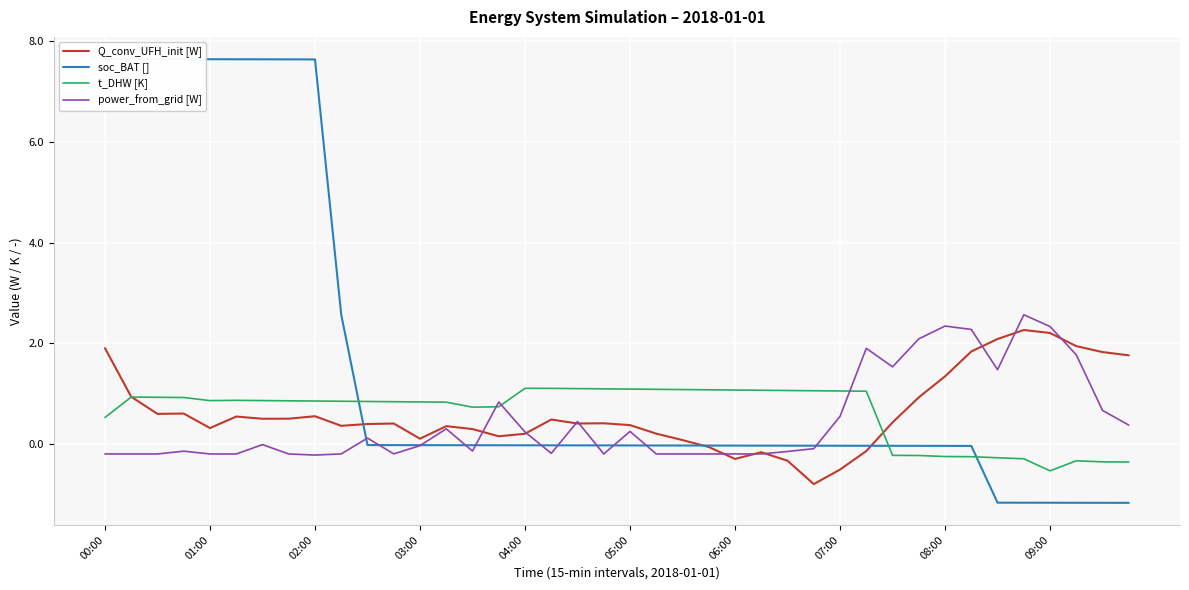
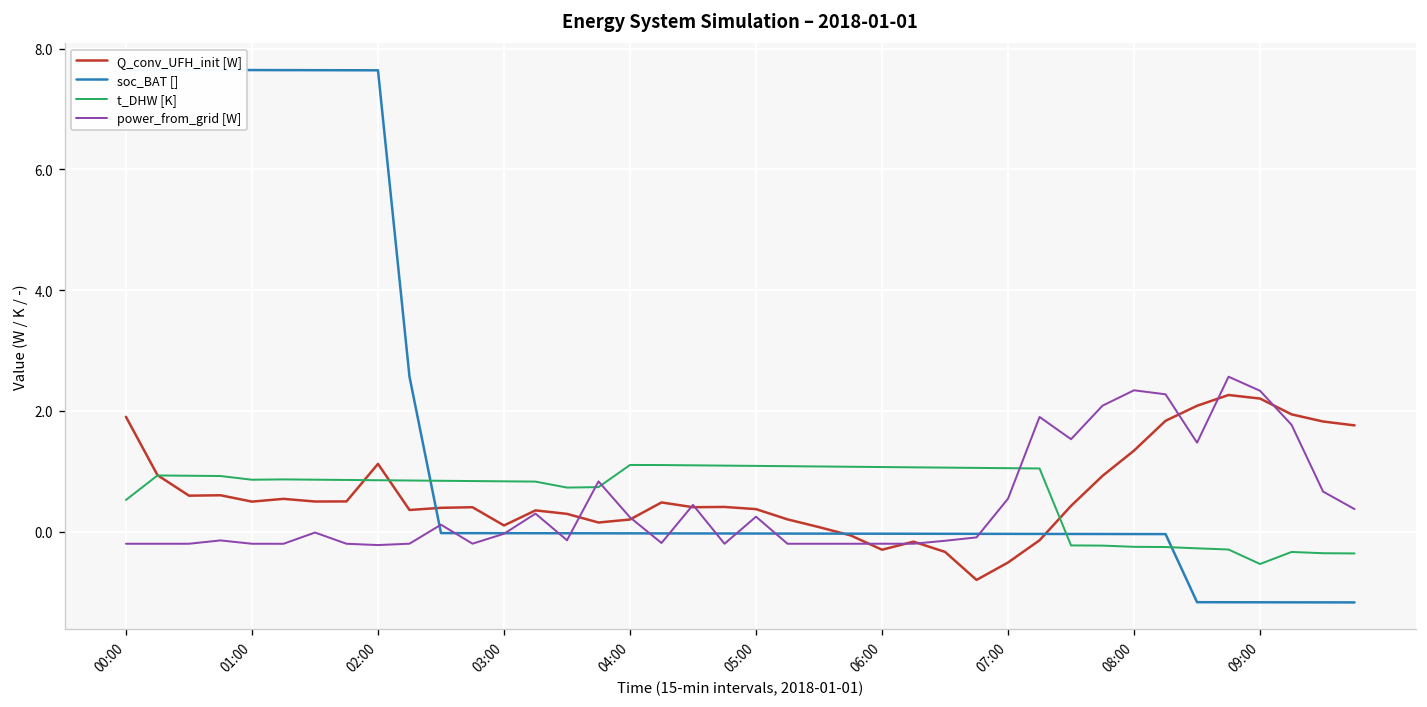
Q_conv_UFH_init [W], 01:00: 0.3 -> 0.5
Q_conv_UFH_init [W], 02:00: 0.5 -> 1.1
